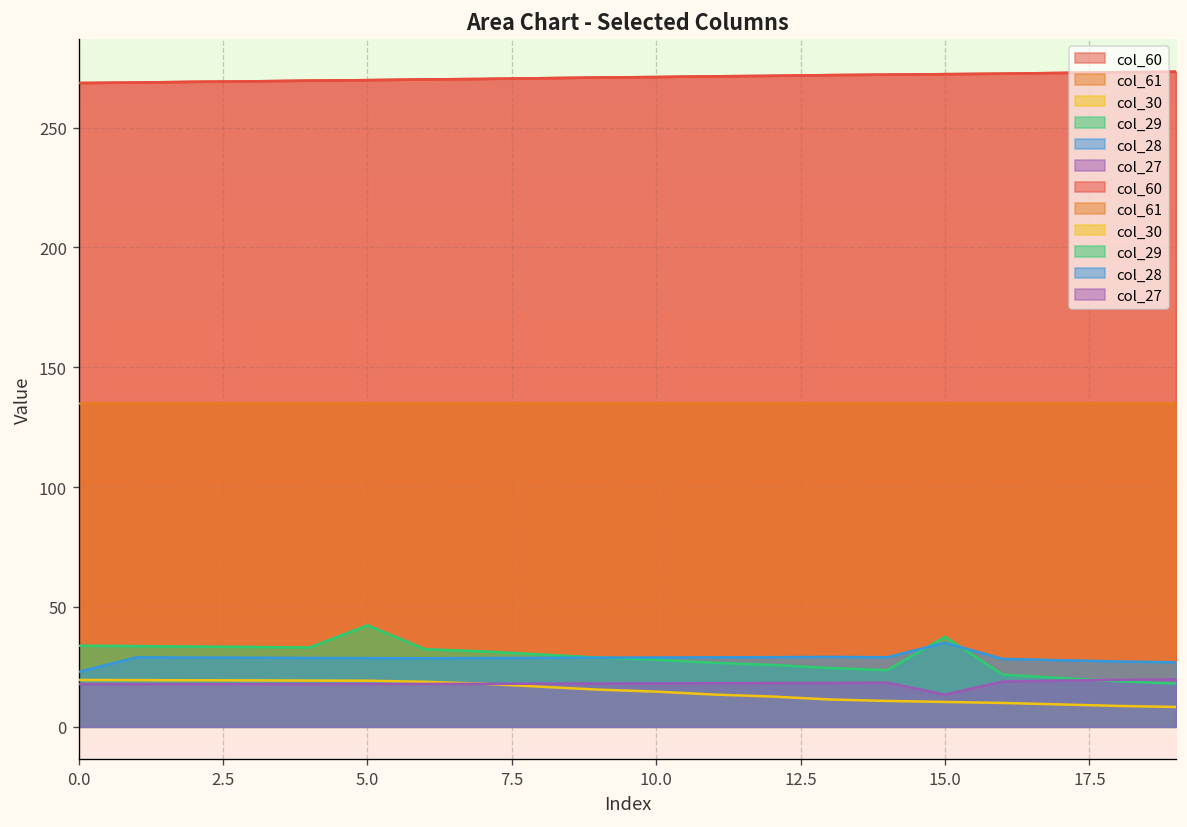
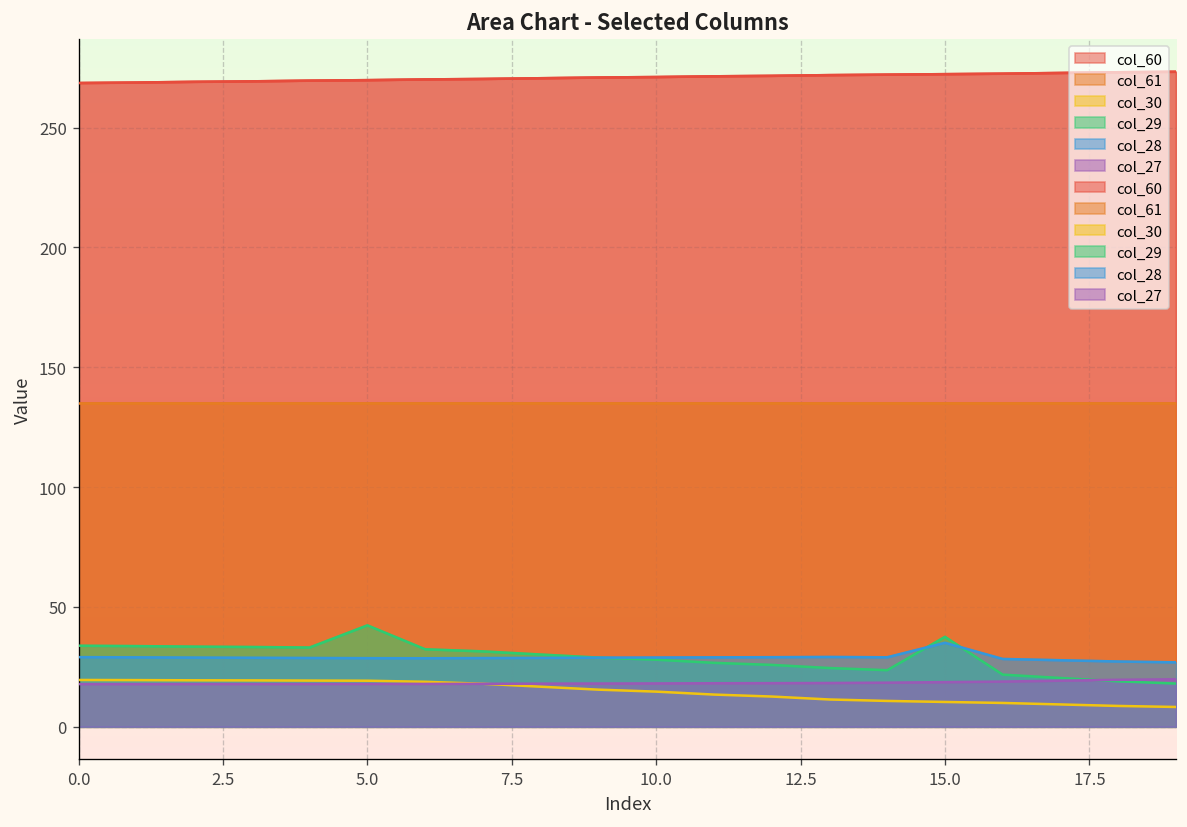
col_28, 0.0: 23 -> 29
col_27, 15.0: 13 -> 19
